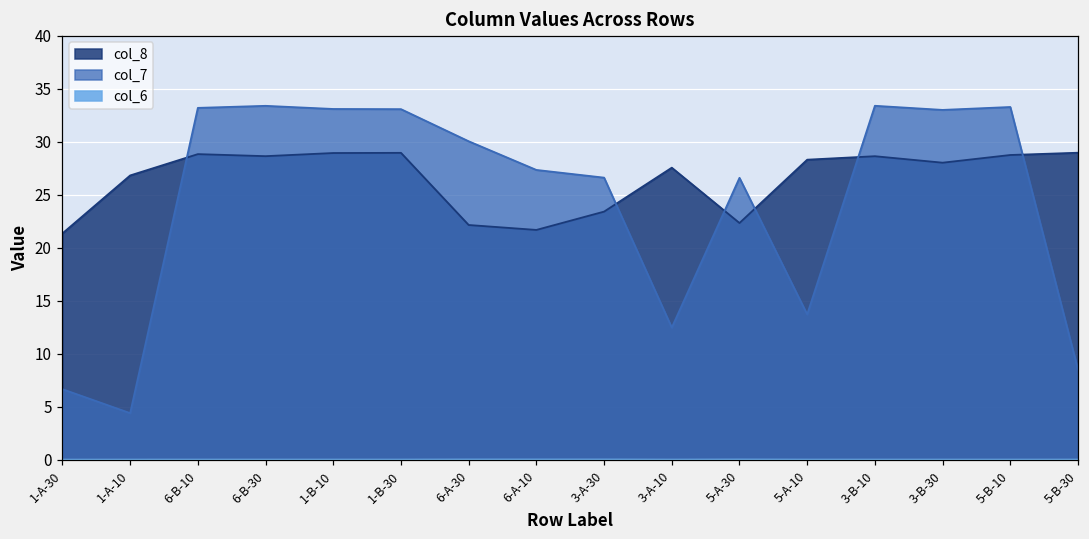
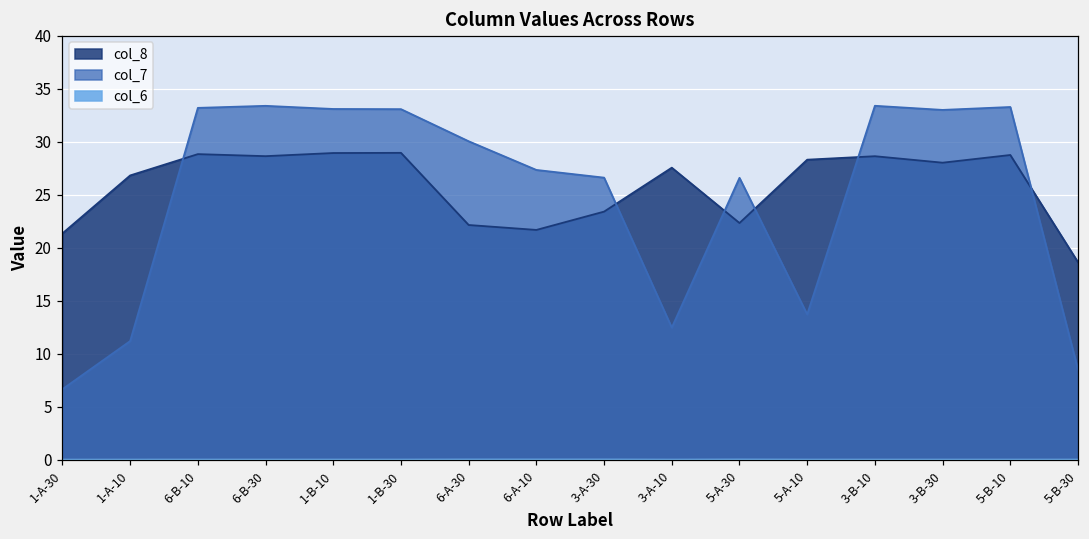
col_7, 1-A-10: 4 -> 11
col_8, 5-B-30: 29 -> 19
